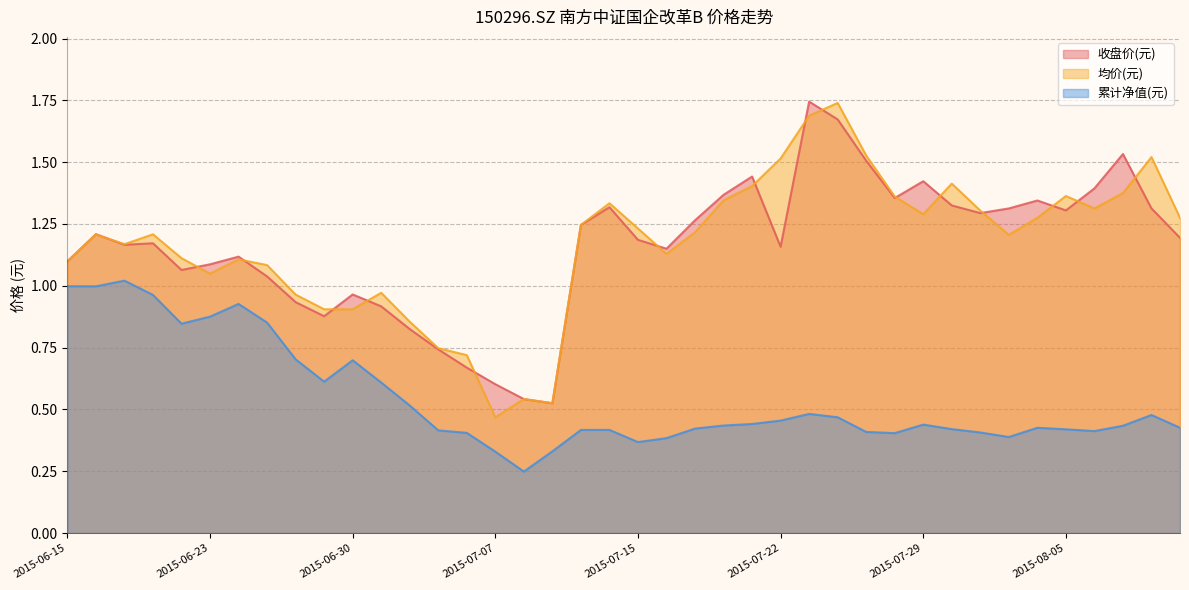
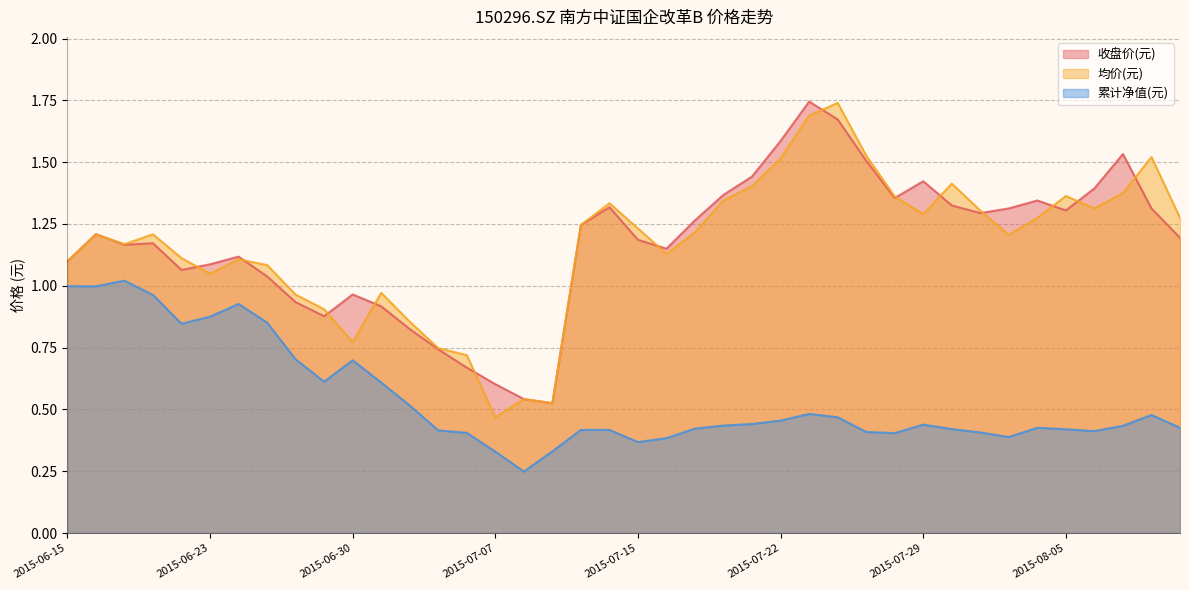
均价(元), 2015-06-30: 0.91 -> 0.77
收盘价(元), 2015-07-22: 1.16 -> 1.59
